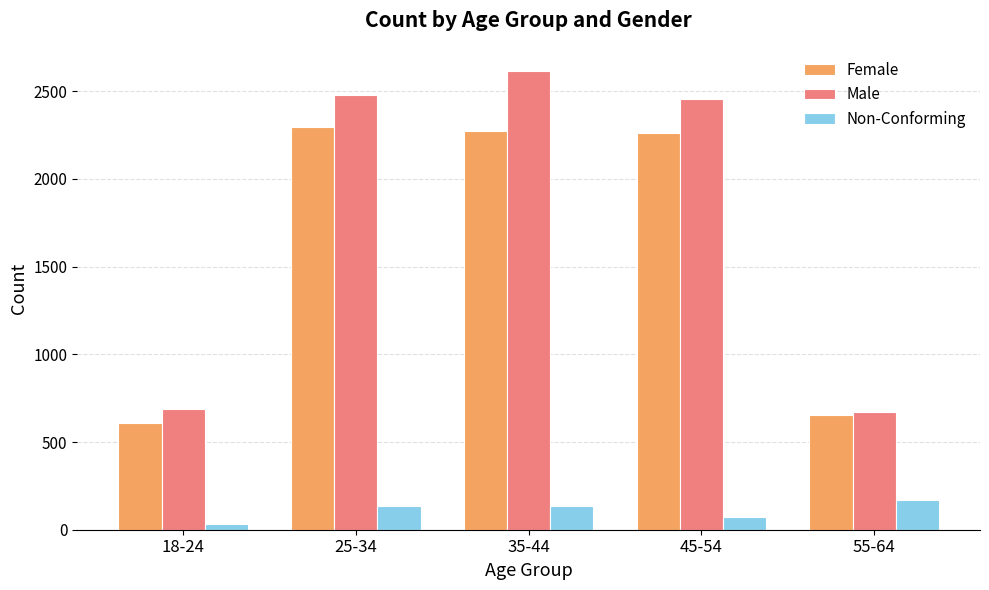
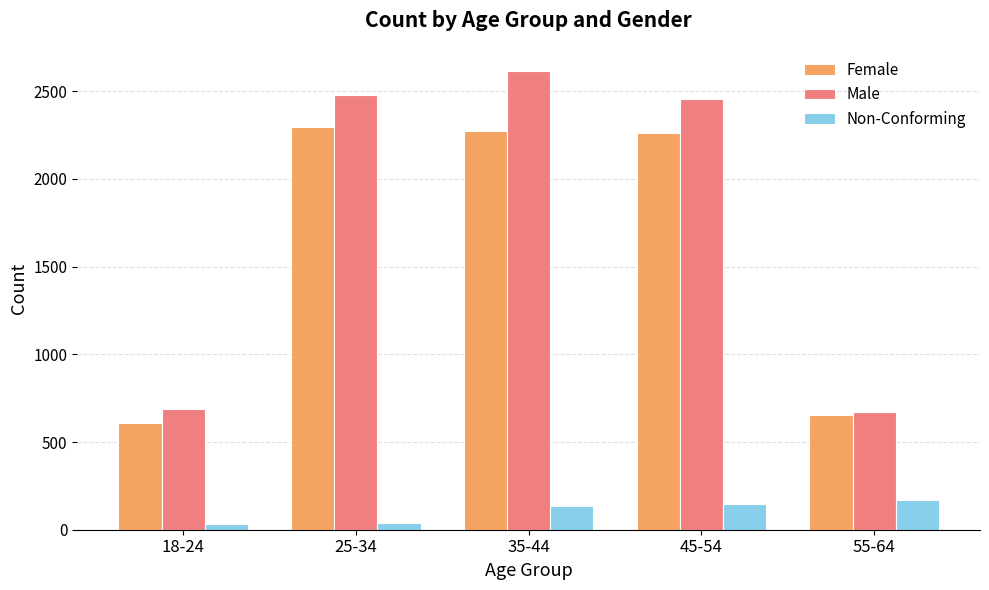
Non-Conforming, 25-34: 140 -> 40
Non-Conforming, 45-54: 70 -> 150
